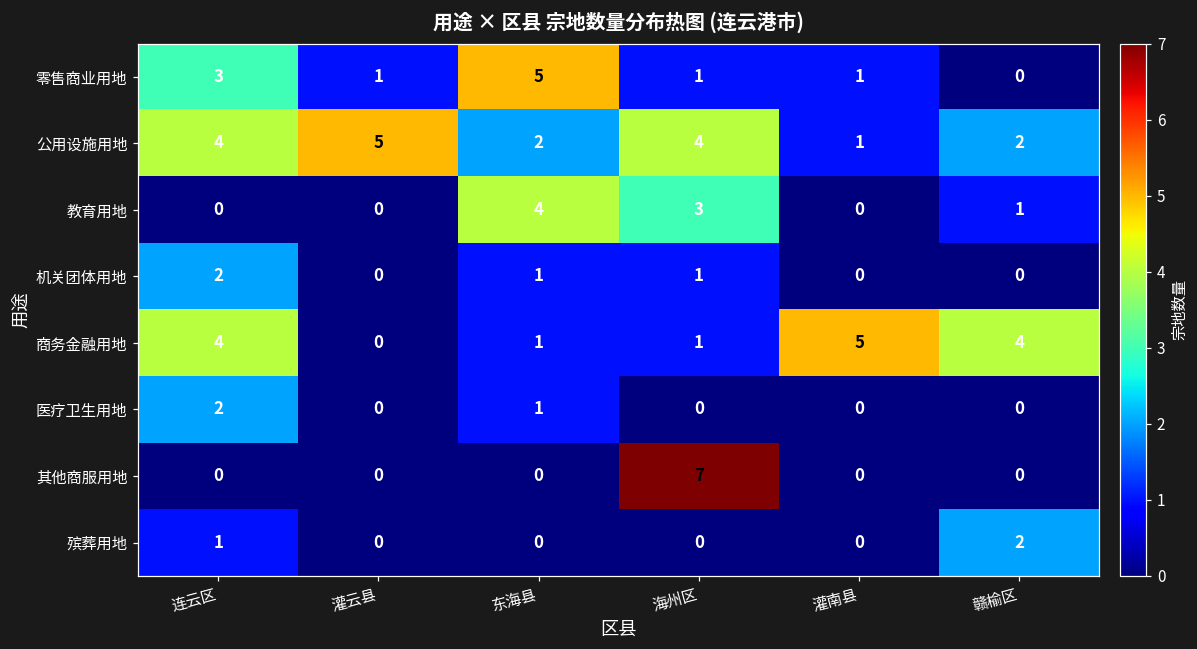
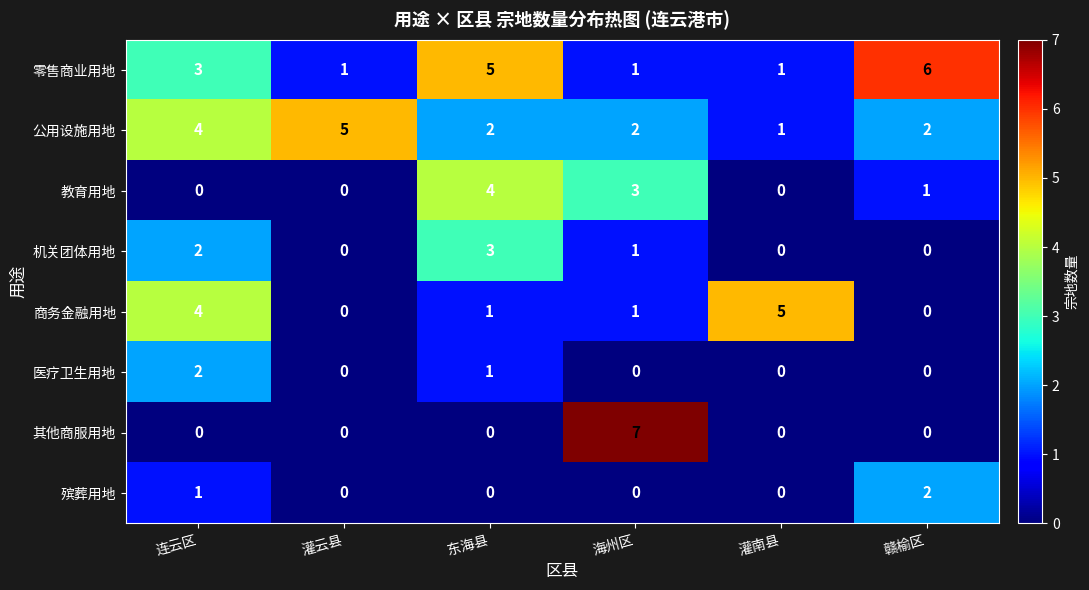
零售商业用地, 赣榆区: 0 -> 6
公用设施用地, 海州区: 4 -> 2
机关团体用地, 东海县: 1 -> 3
商务金融用地, 赣榆区: 4 -> 0
